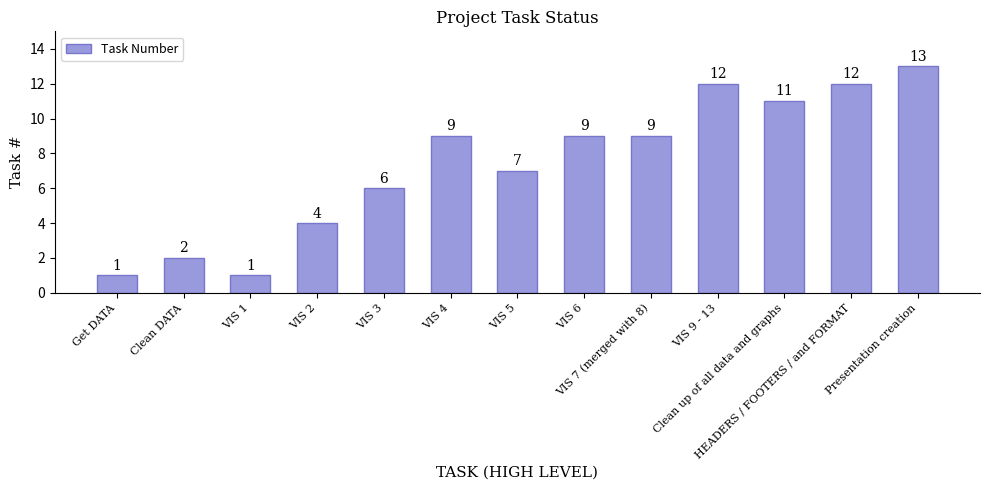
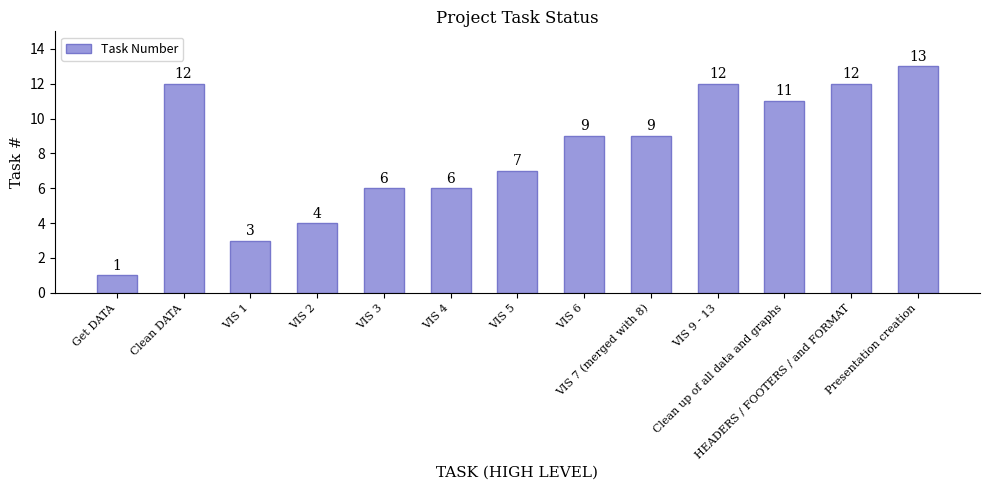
Clean DATA: 2 -> 12
VIS 1: 1 -> 3
VIS 4: 9 -> 6
